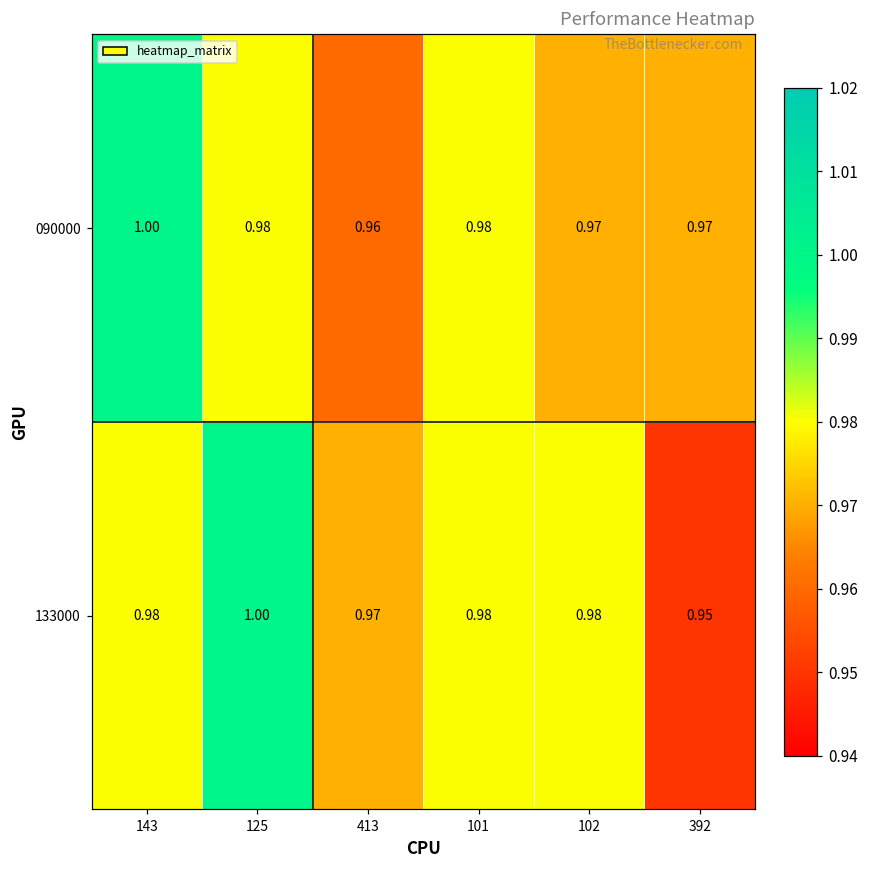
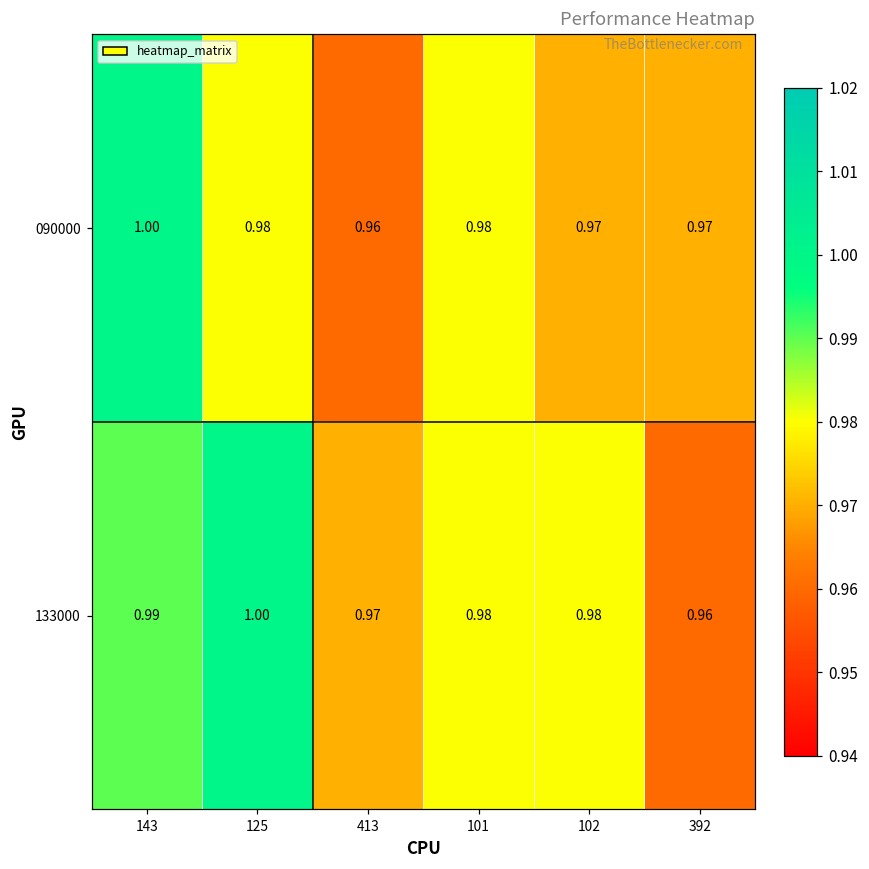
133000, 143: 0.98 -> 0.99
133000, 392: 0.95 -> 0.96
